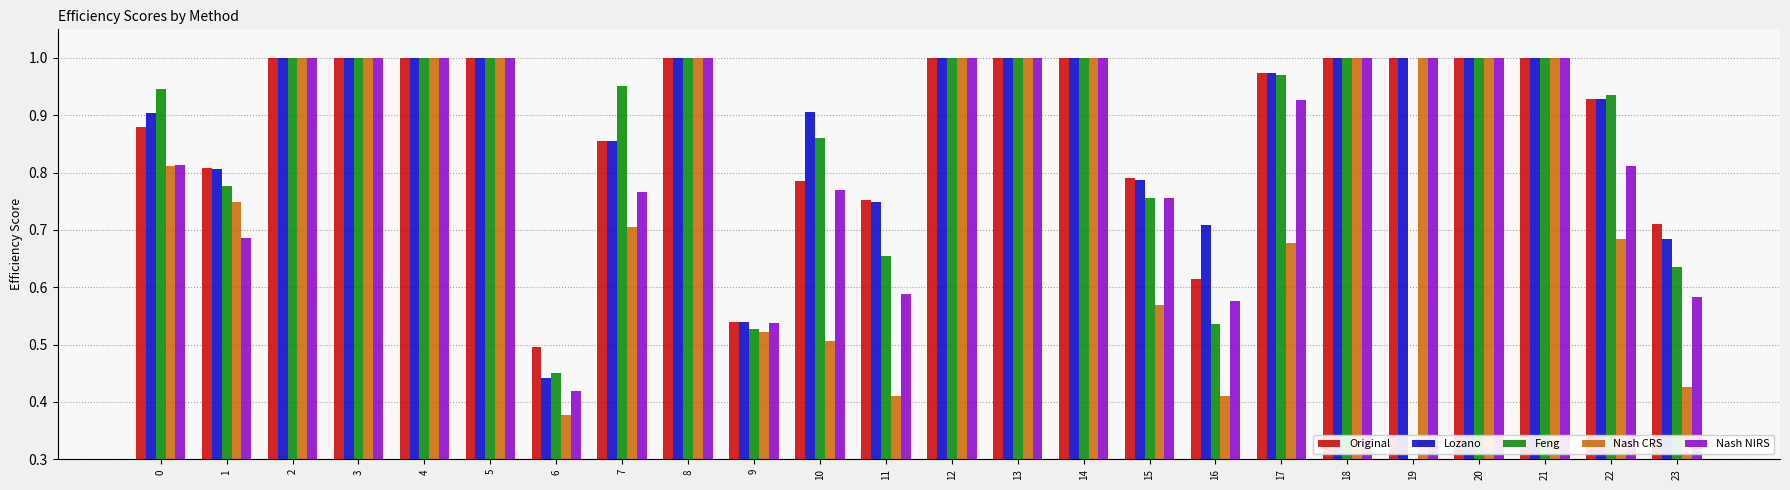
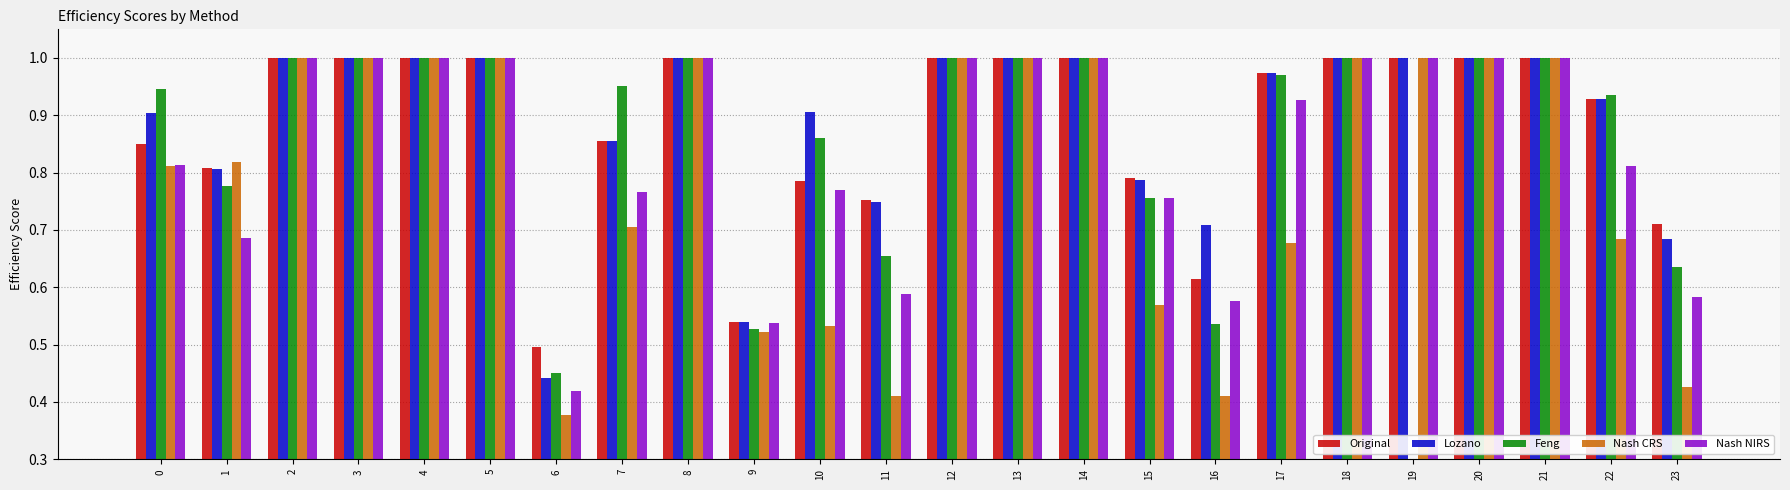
Original, 0: 0.88 -> 0.85
Nash CRS, 1: 0.75 -> 0.82
Nash CRS, 10: 0.51 -> 0.53
